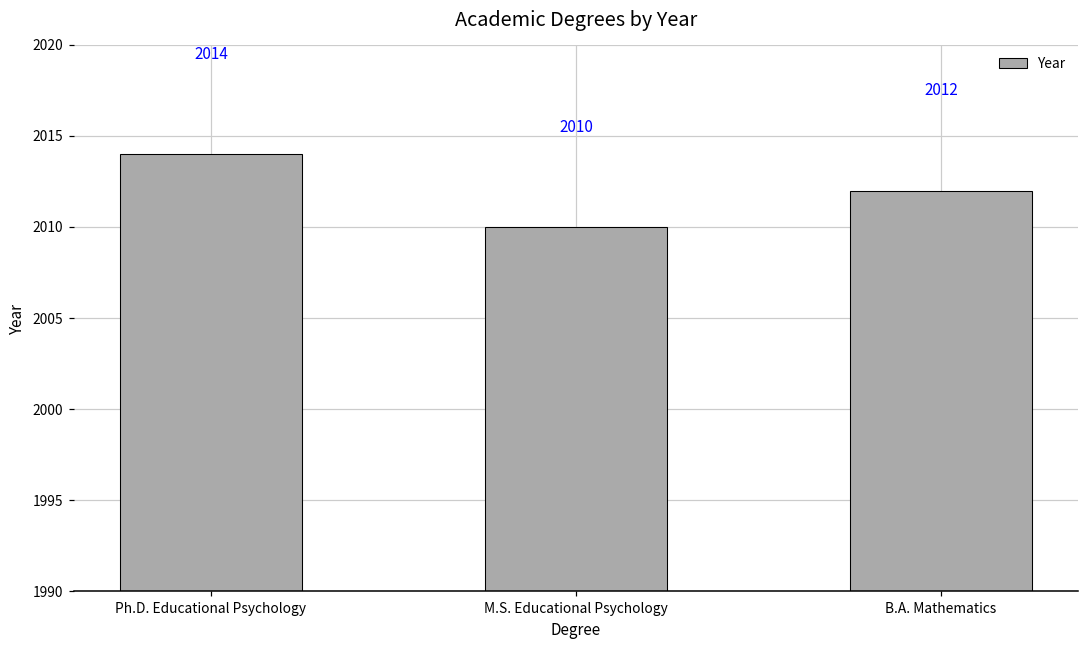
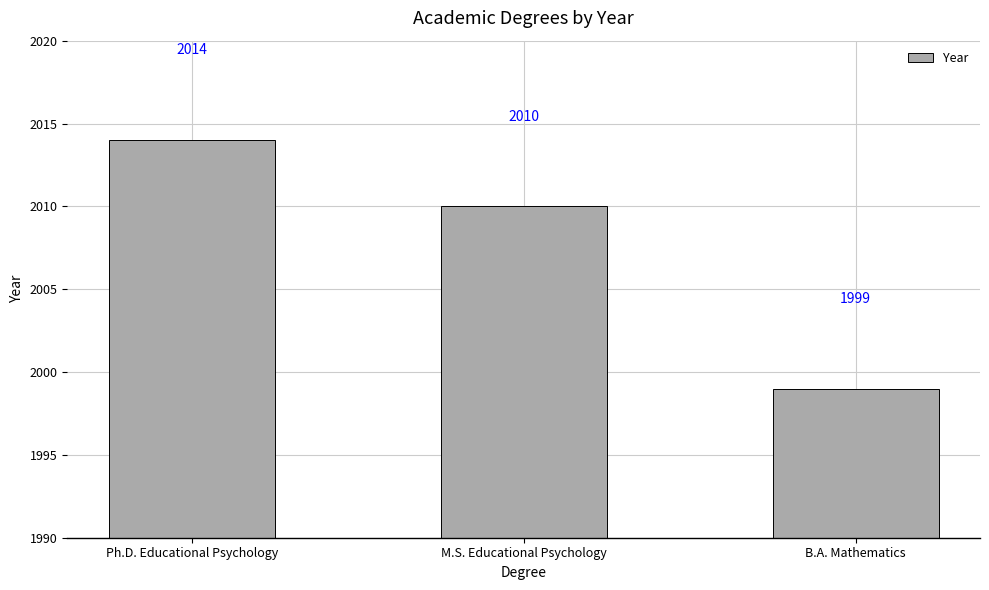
B.A. Mathematics: 2012 -> 1999
